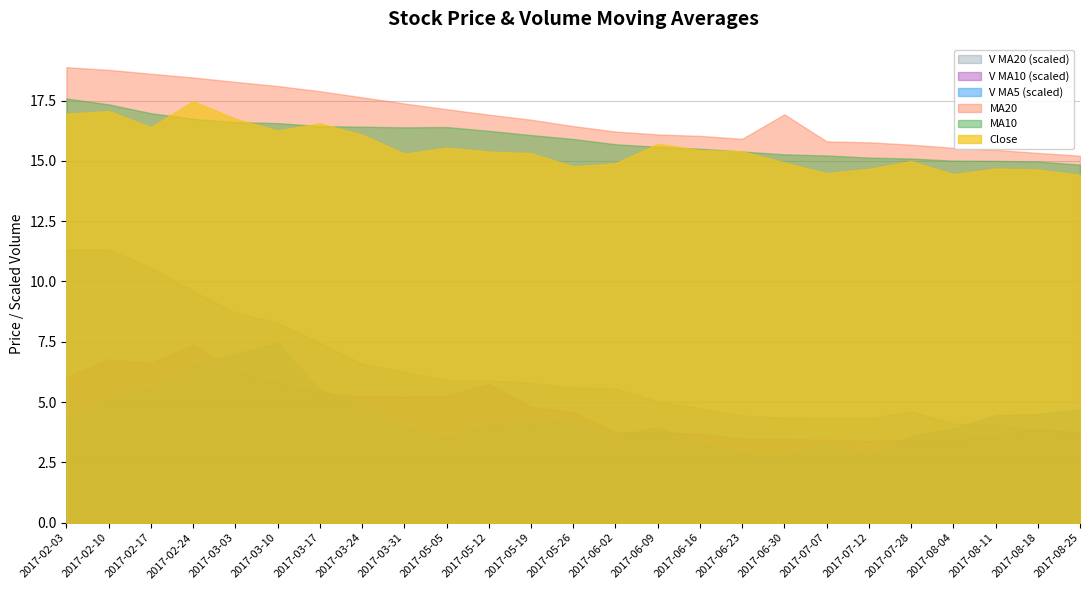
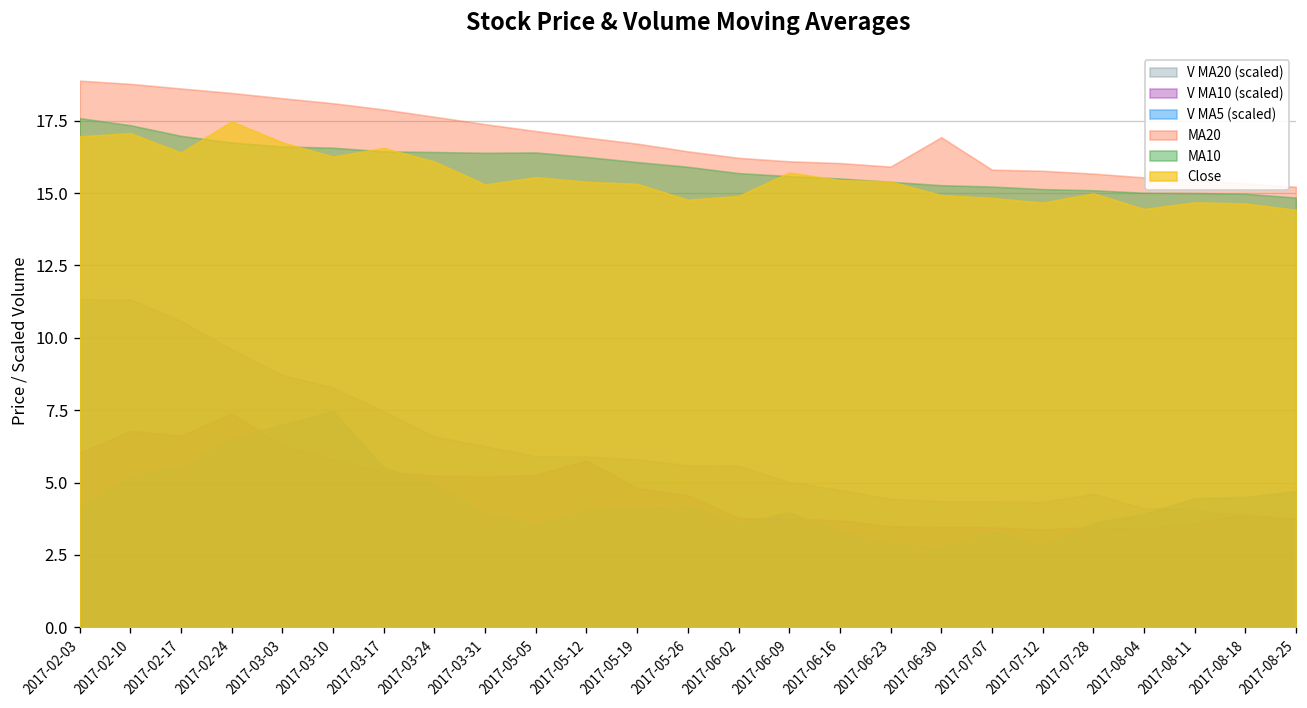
Close, 2017-07-07: 14.5 -> 14.8
